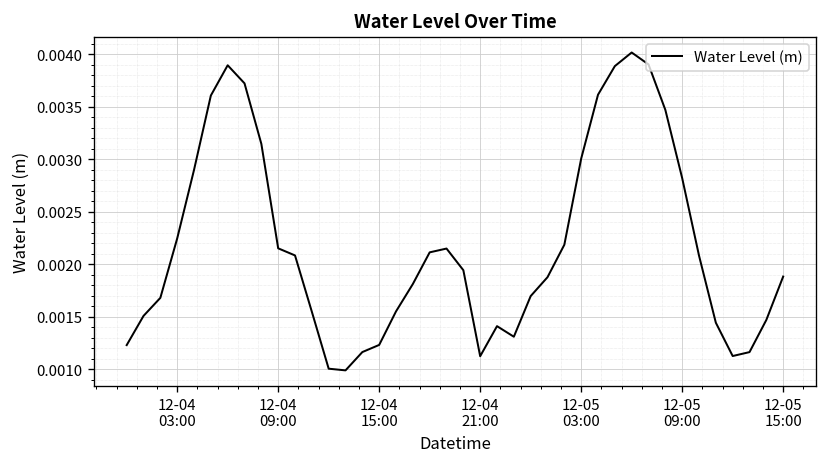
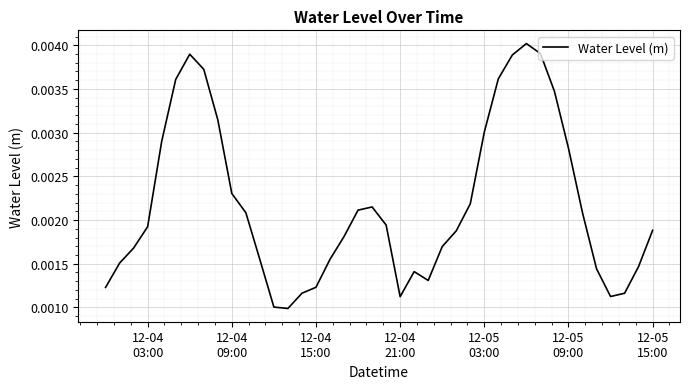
12-04 03:00: 0.0022 -> 0.0019
12-04 09:00: 0.0022 -> 0.0023
